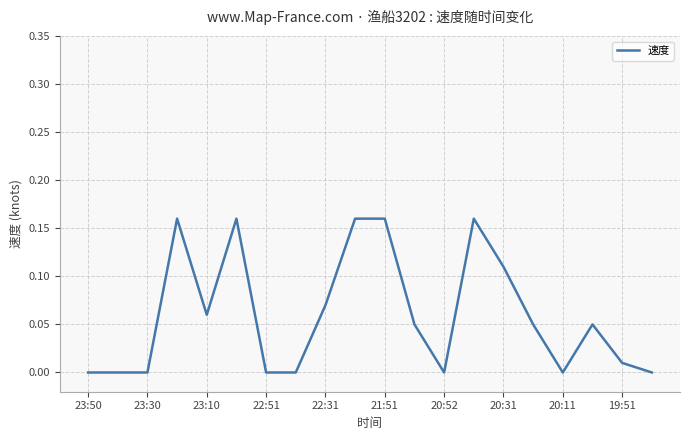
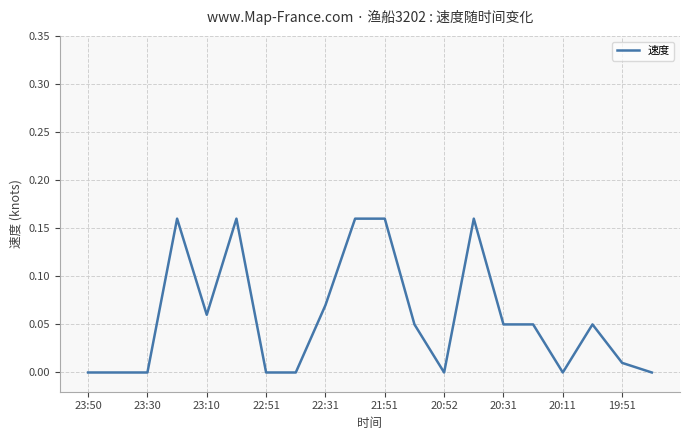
20:31: 0.11 -> 0.05
